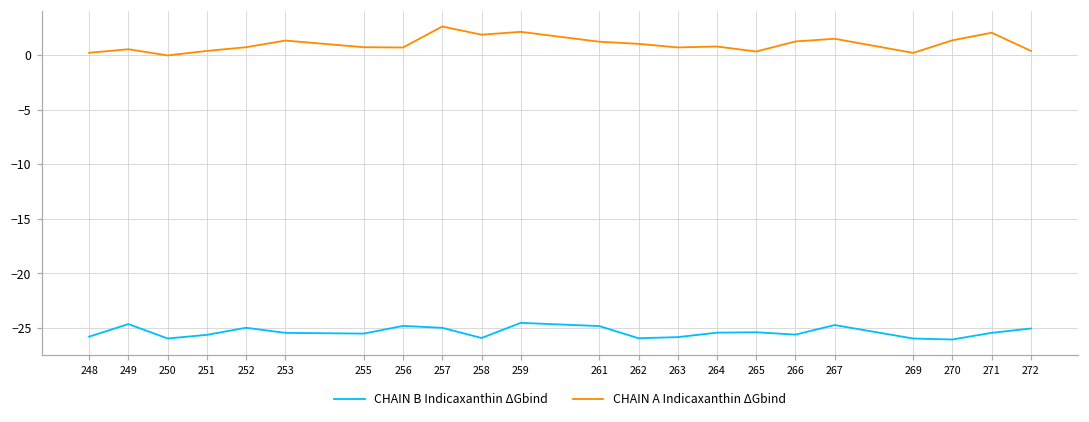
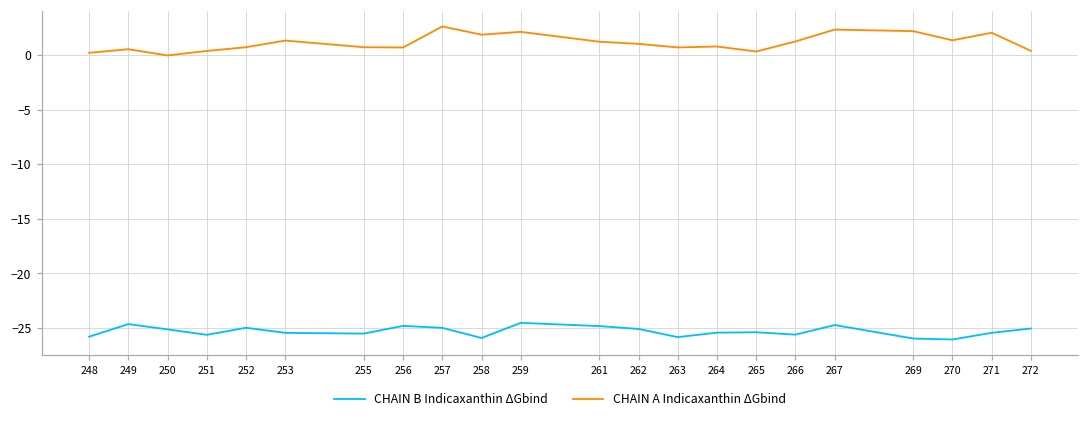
CHAIN B Indicaxanthin ΔGbind, 250: -26 -> -25
CHAIN B Indicaxanthin ΔGbind, 262: -26 -> -25
CHAIN A Indicaxanthin ΔGbind, 267: 1 -> 2
CHAIN A Indicaxanthin ΔGbind, 269: 0 -> 2
